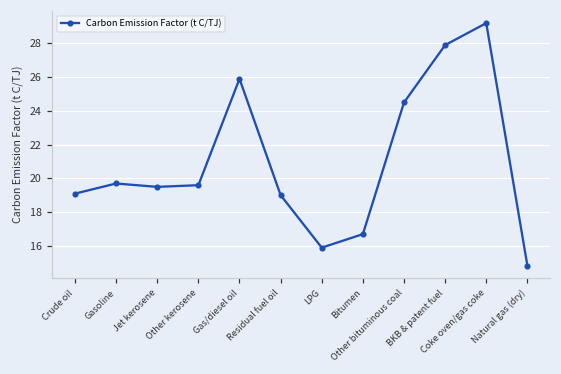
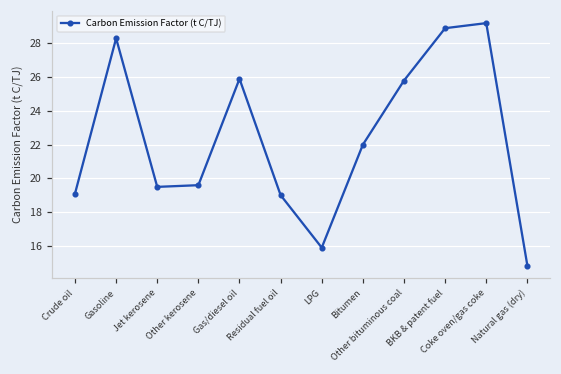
Gasoline: 19.7 -> 28.3
Bitumen: 16.7 -> 22.0
Other bituminous coal: 24.5 -> 25.8
BKB & patent fuel: 27.9 -> 28.9
